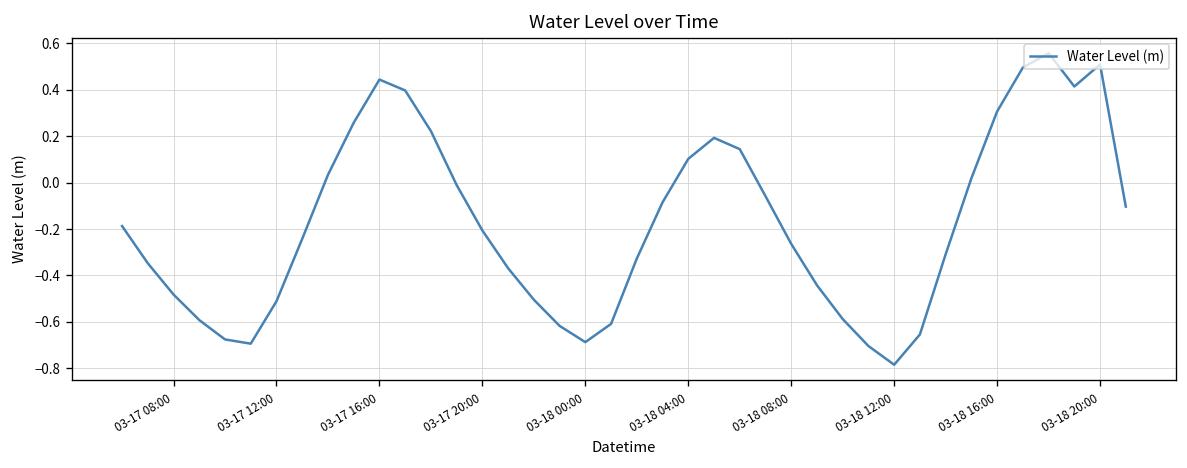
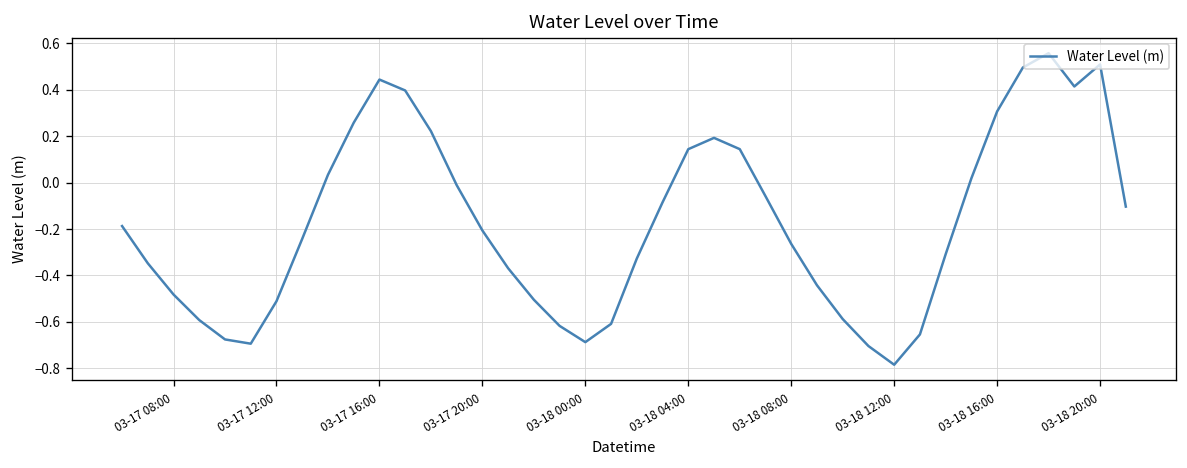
03-18 04:00: 0.10 -> 0.14
